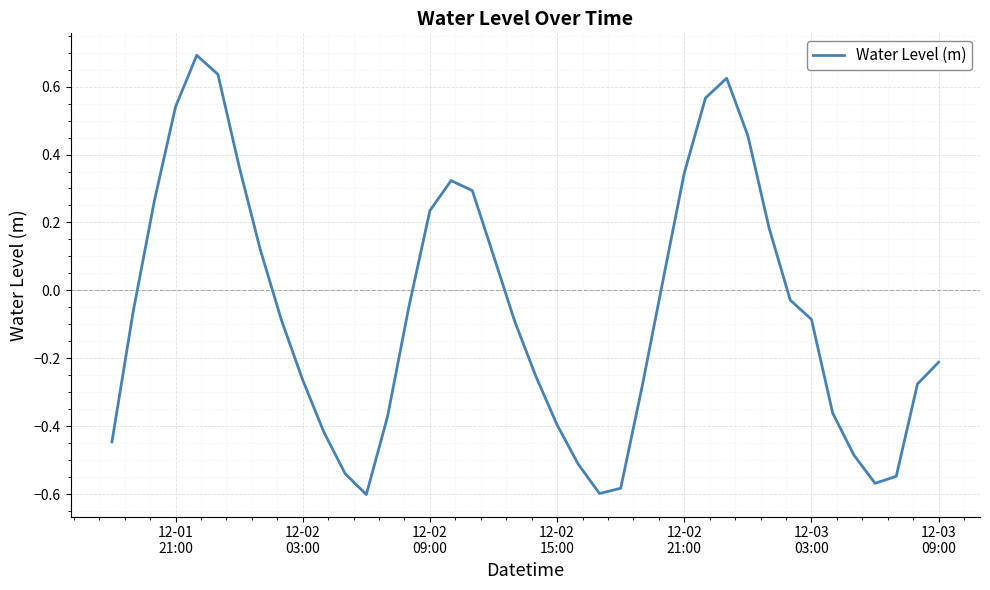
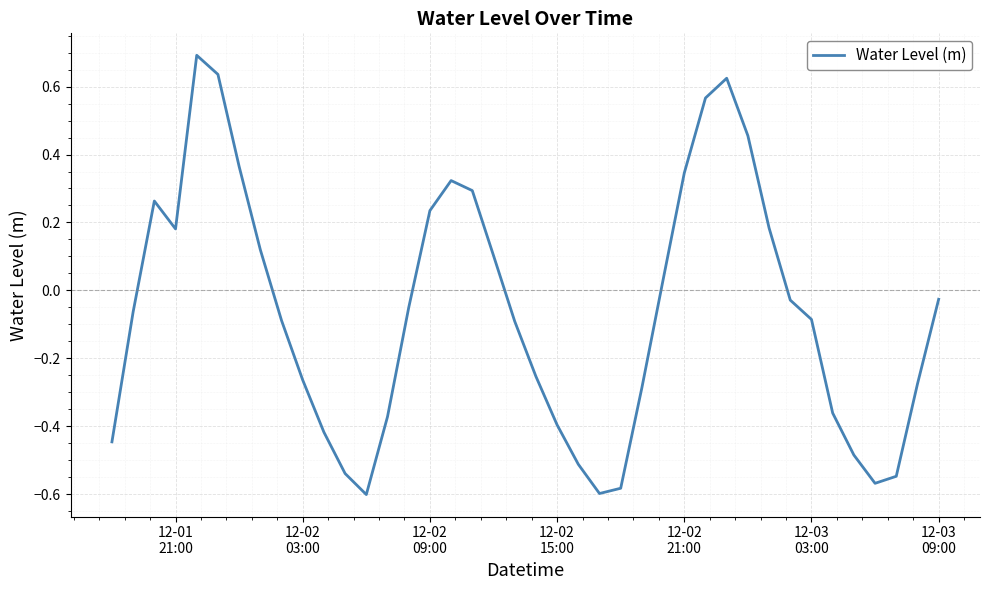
12-01 21:00: 0.54 -> 0.18
12-03 09:00: -0.21 -> -0.03
